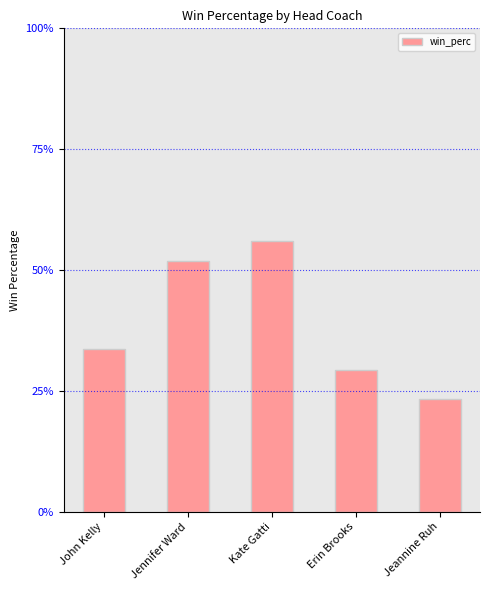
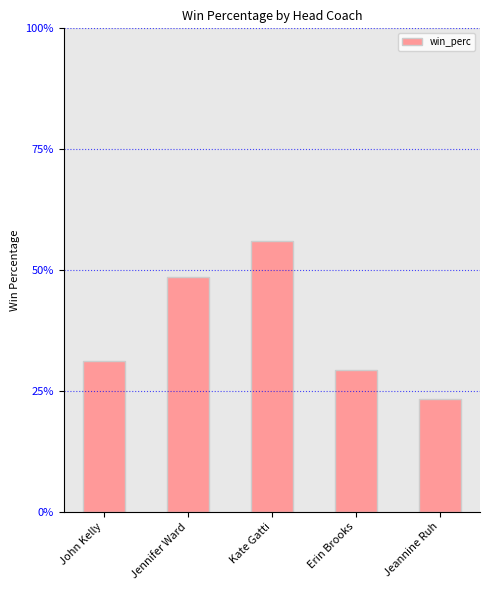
John Kelly: 34% -> 31%
Jennifer Ward: 52% -> 49%
